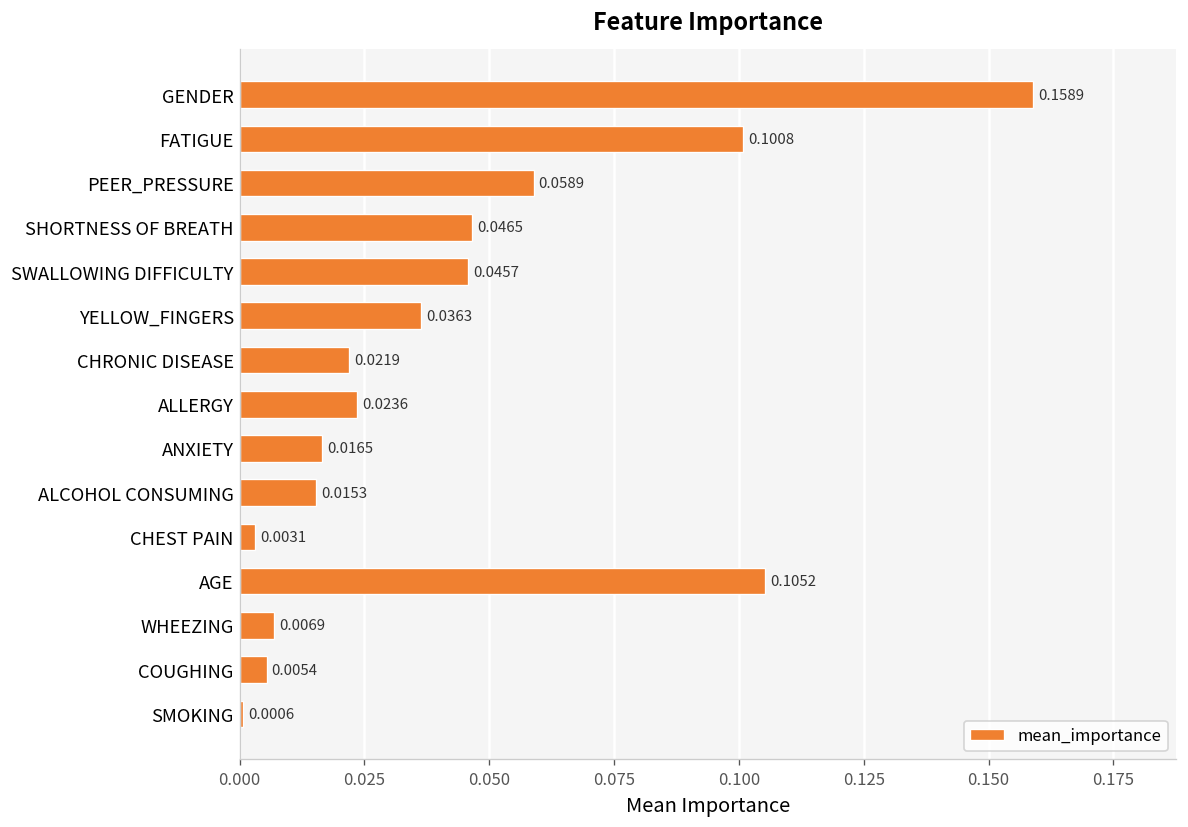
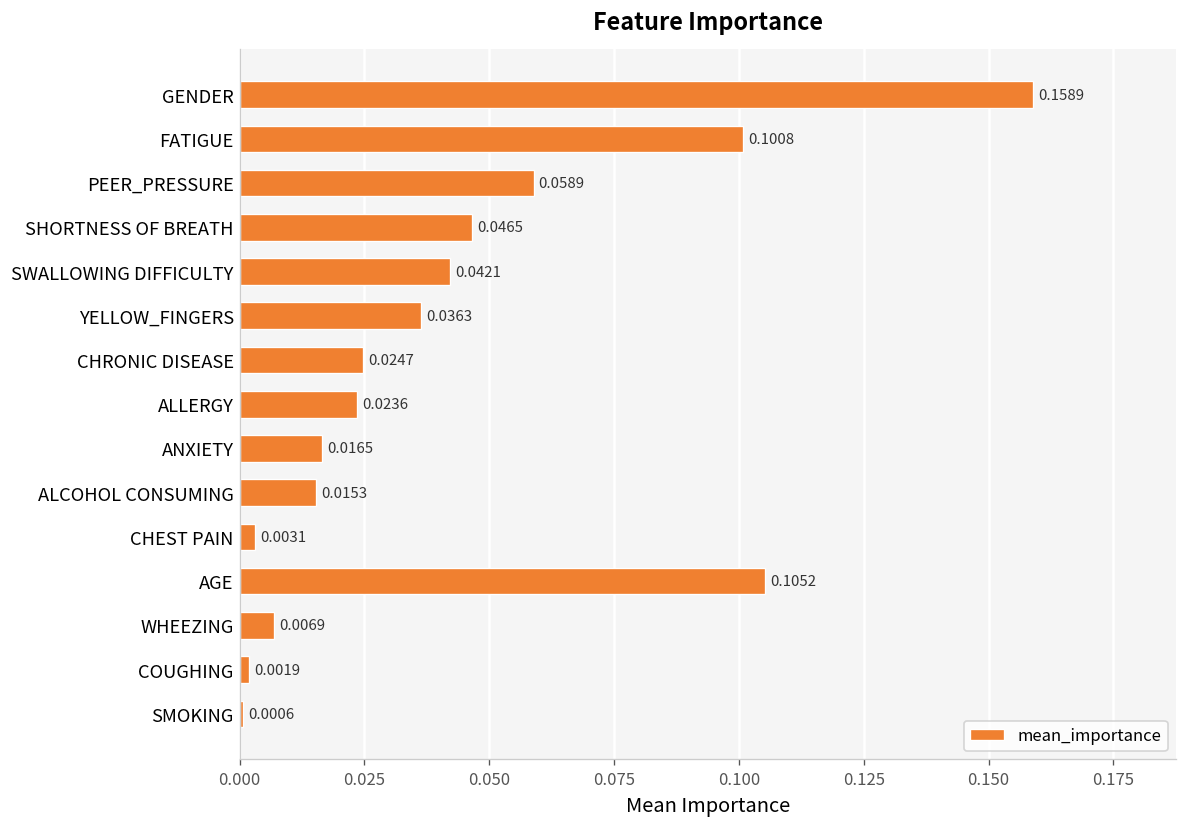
SWALLOWING DIFFICULTY: 0.0457 -> 0.0421
CHRONIC DISEASE: 0.0219 -> 0.0247
COUGHING: 0.0054 -> 0.0019
